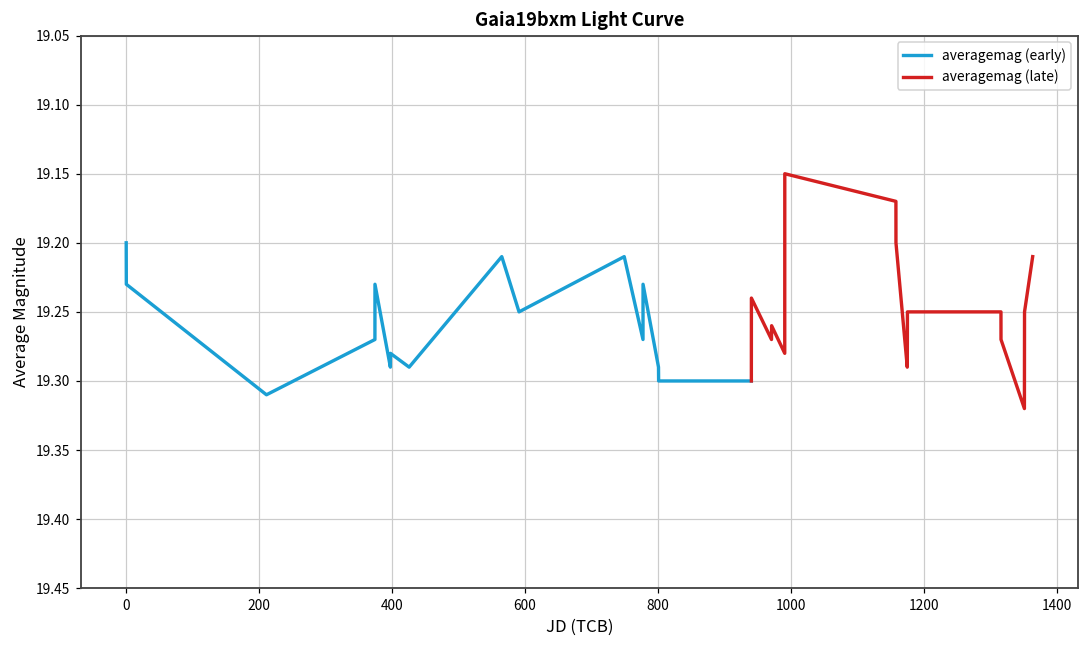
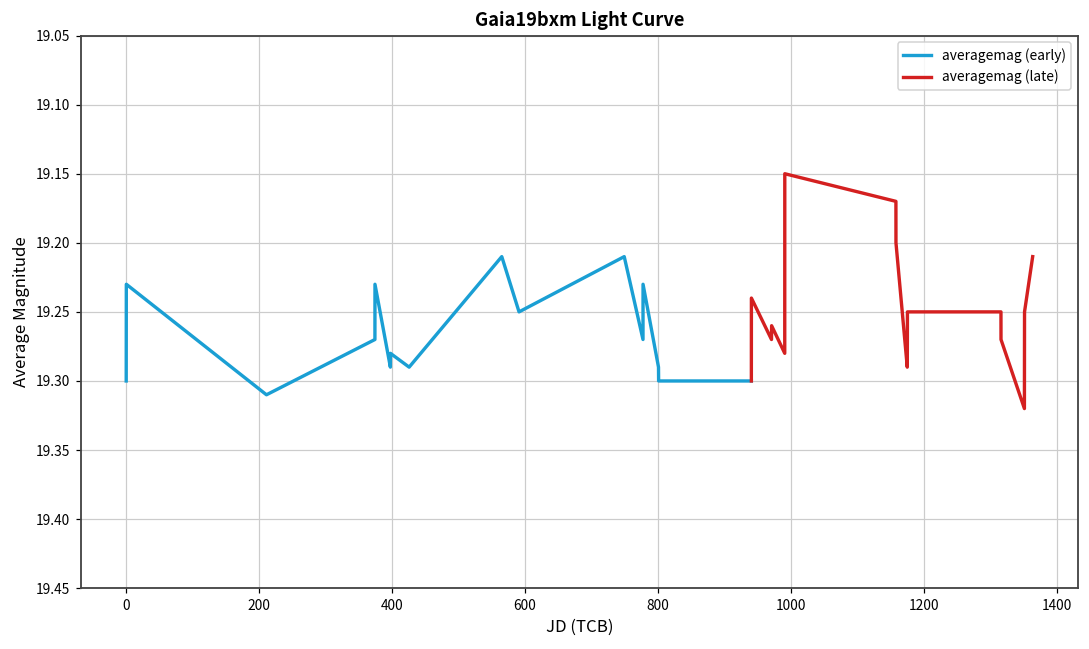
averagemag (early), 0: 19.2 -> 19.3
